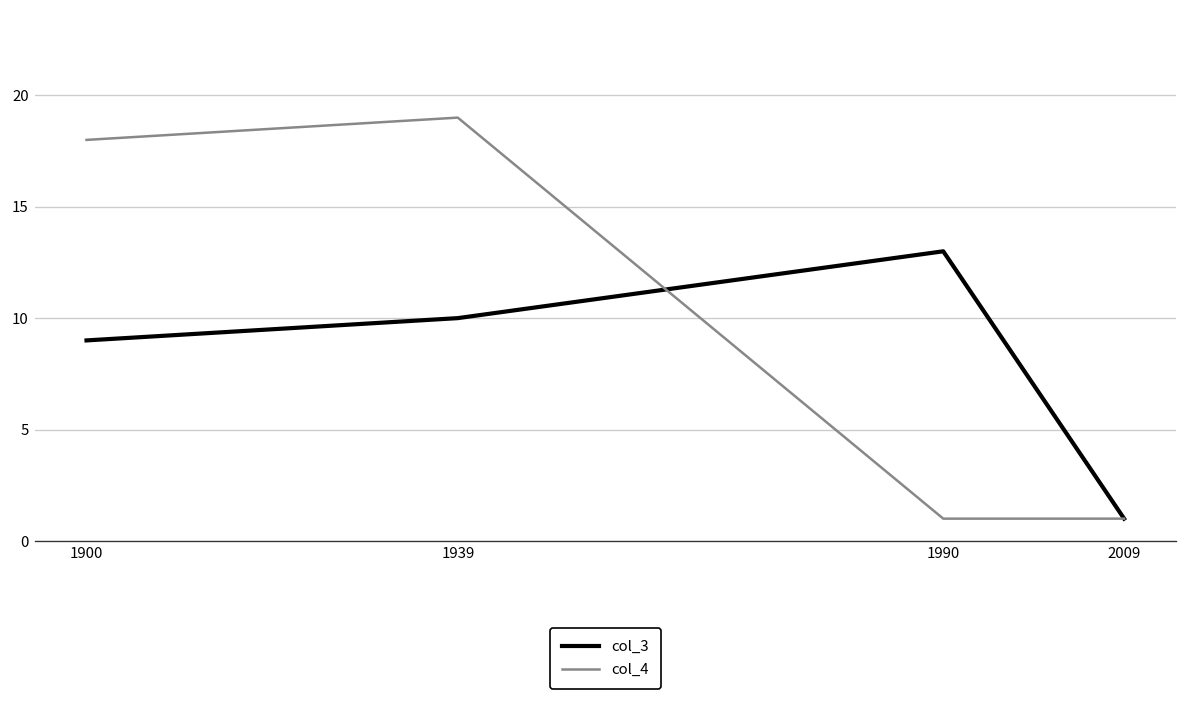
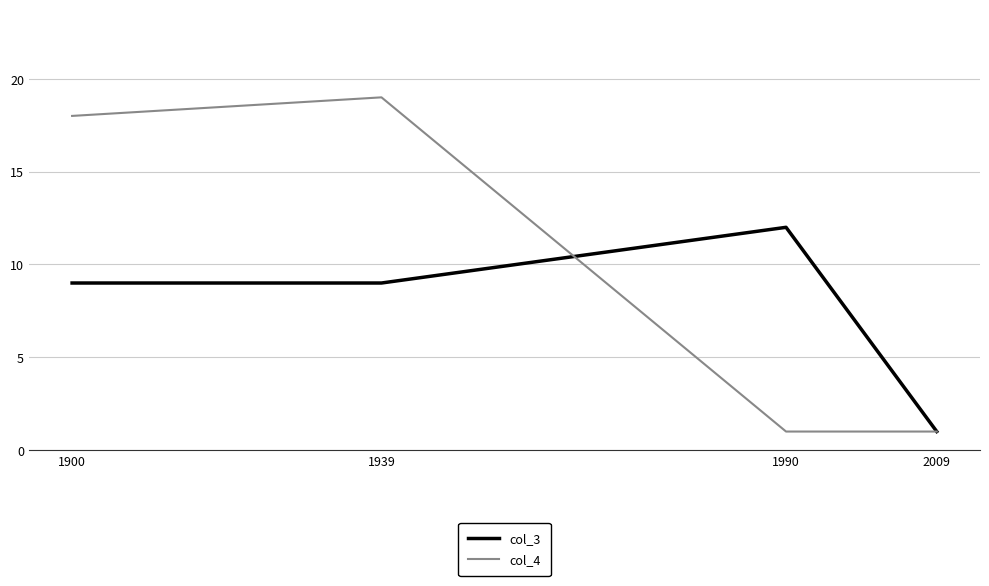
col_3, 1939: 10 -> 9
col_3, 1990: 13 -> 12
